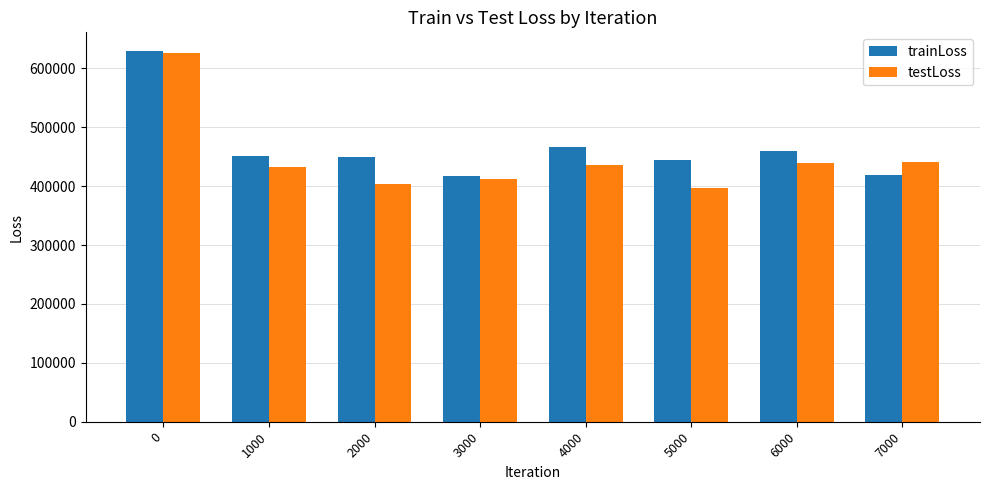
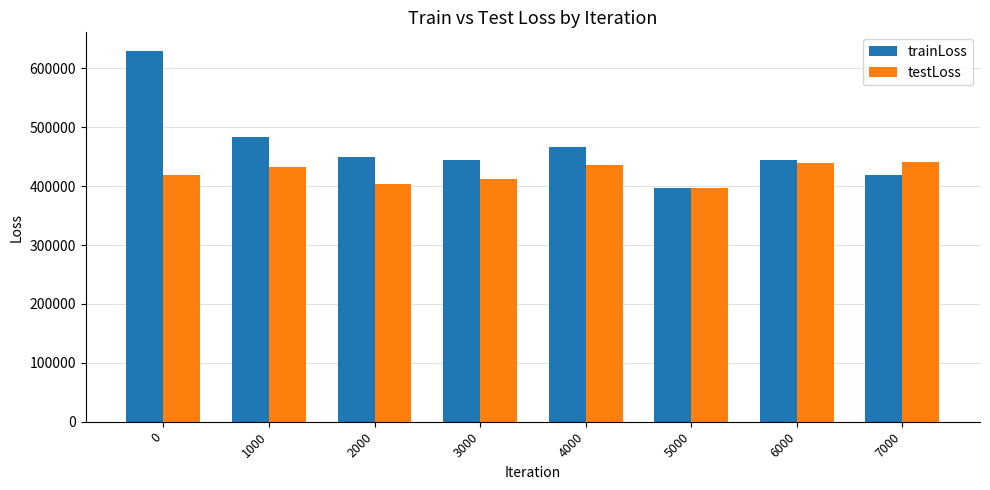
testLoss, 0: 630000 -> 420000
trainLoss, 1000: 450000 -> 480000
trainLoss, 3000: 420000 -> 450000
trainLoss, 5000: 440000 -> 400000
trainLoss, 6000: 460000 -> 440000
